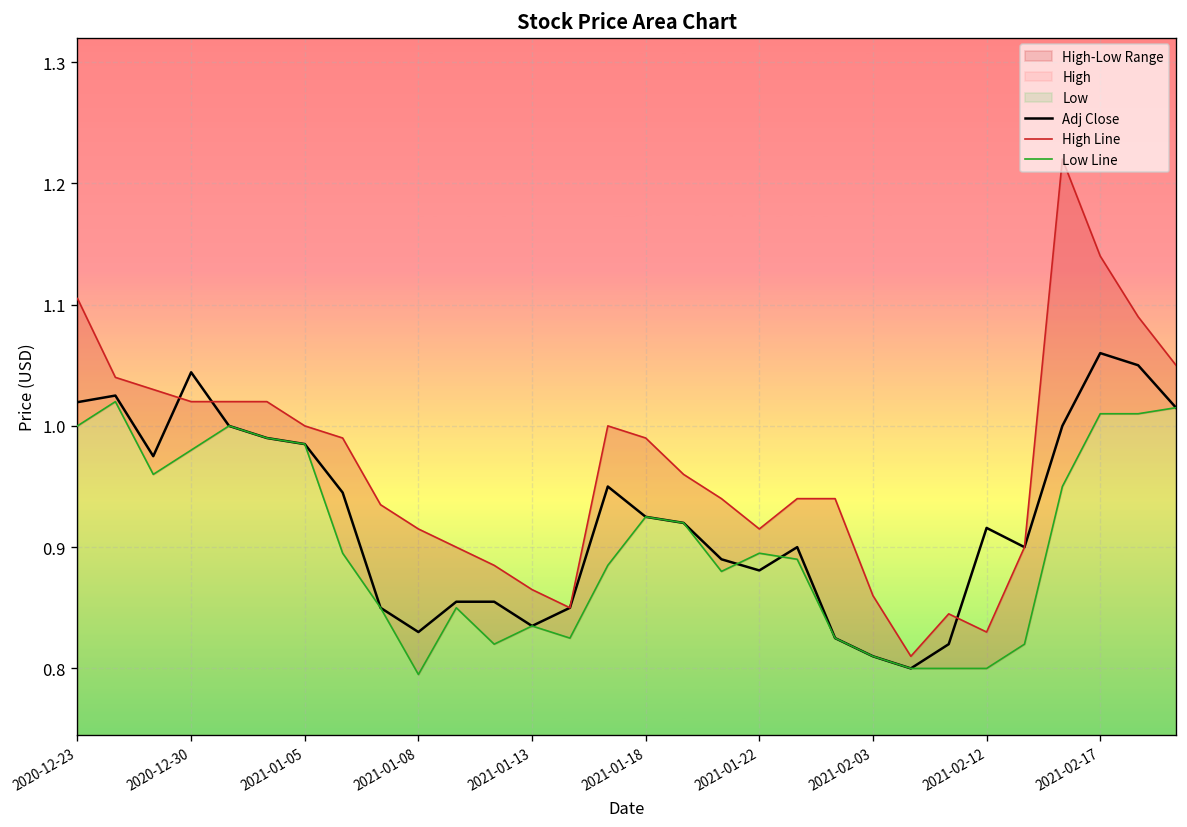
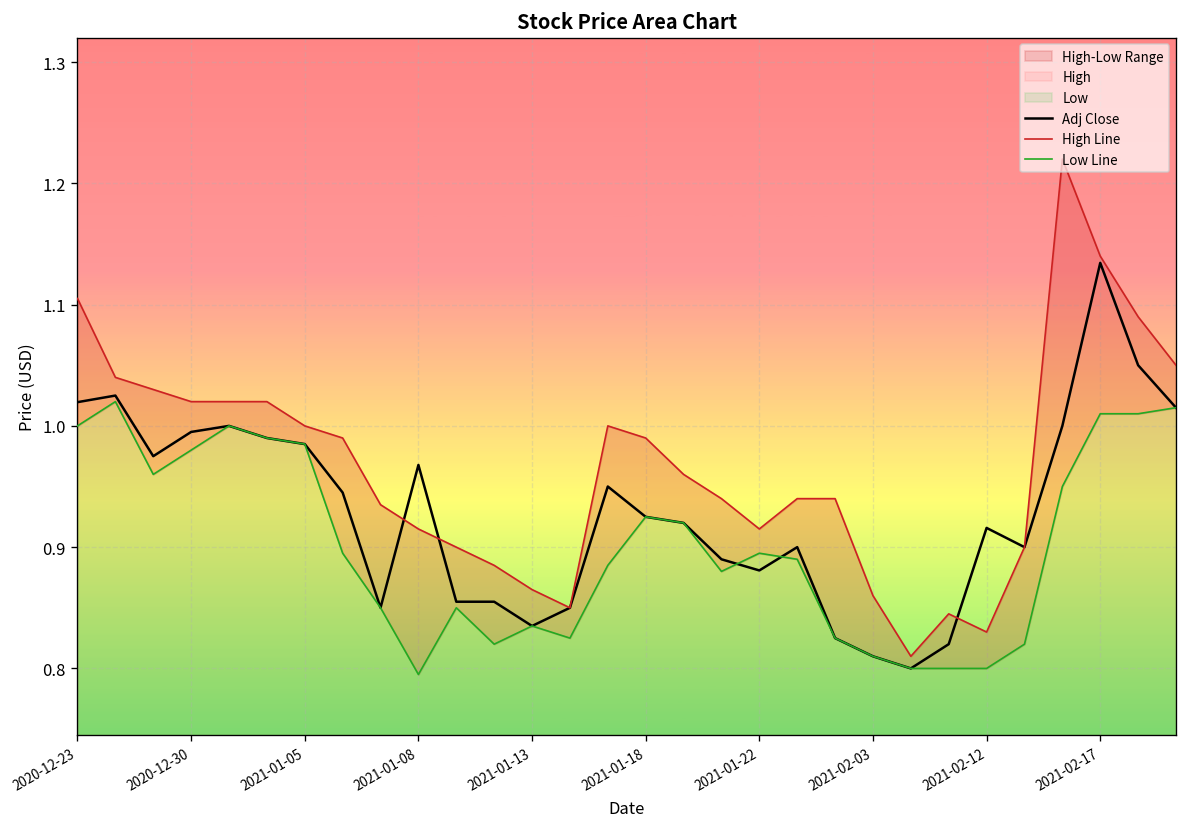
Adj Close, 2020-12-30: 1.044 -> 0.995
Adj Close, 2021-01-08: 0.830 -> 0.968
Adj Close, 2021-02-17: 1.060 -> 1.134
